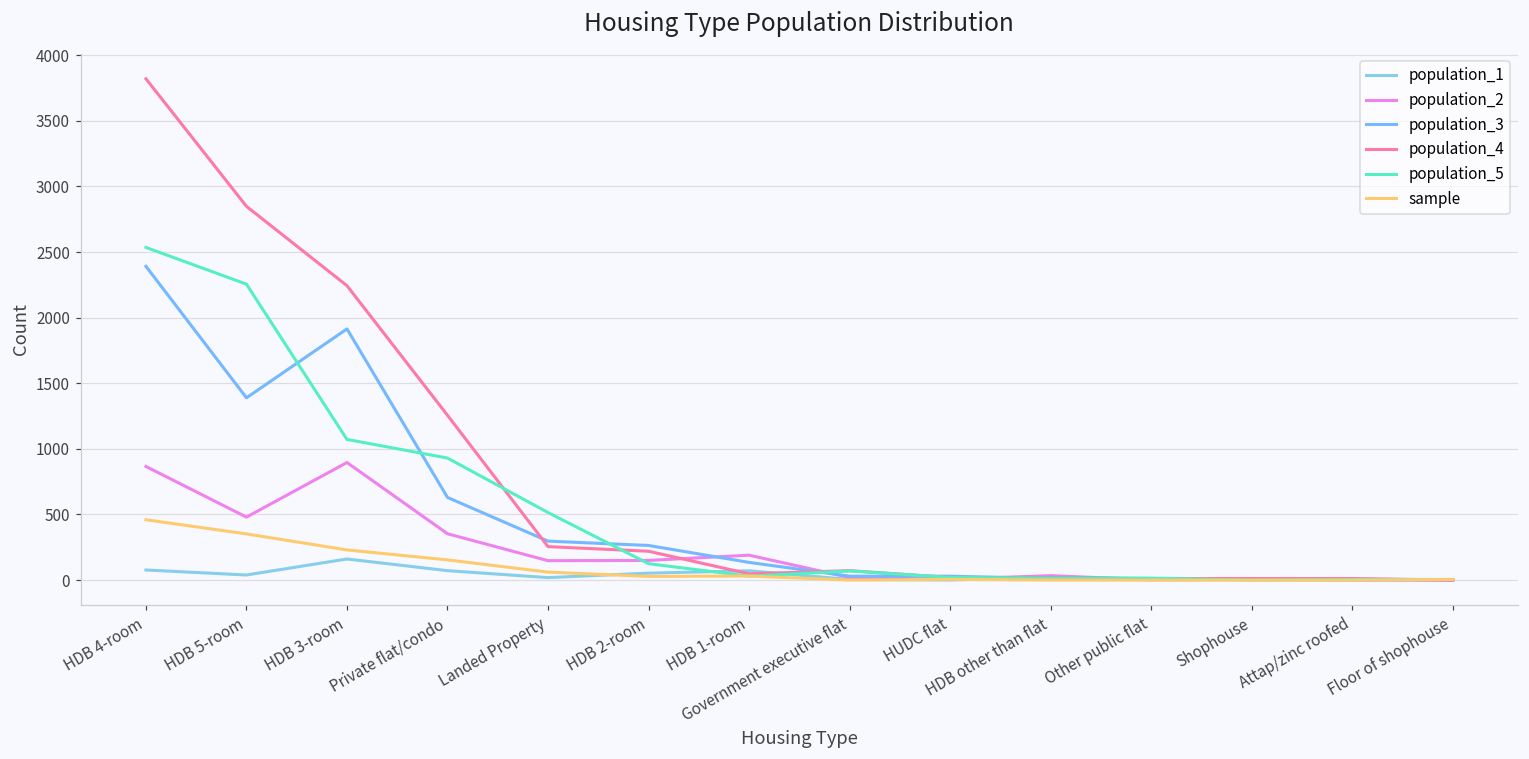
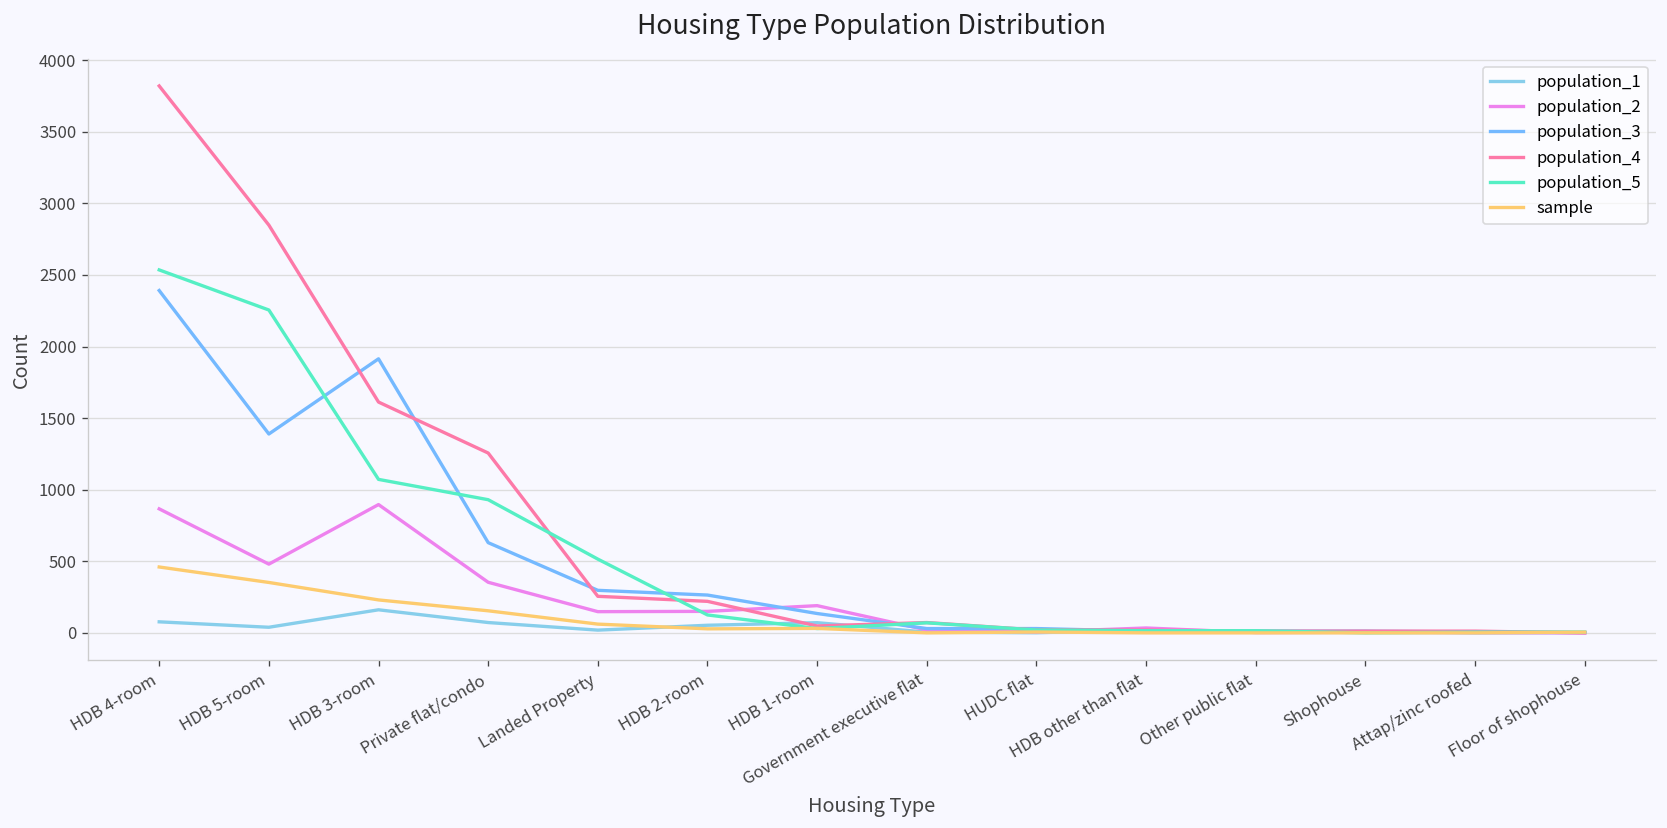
population_4, HDB 3-room: 2240 -> 1610
